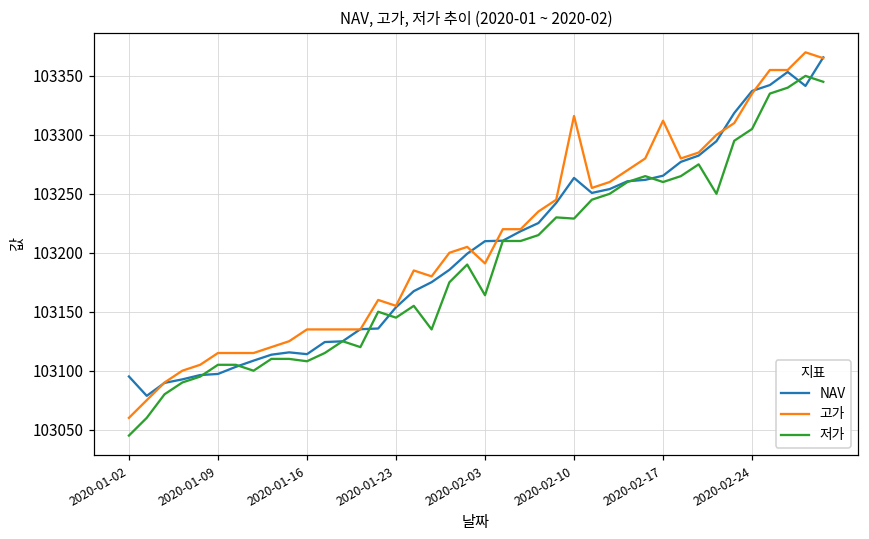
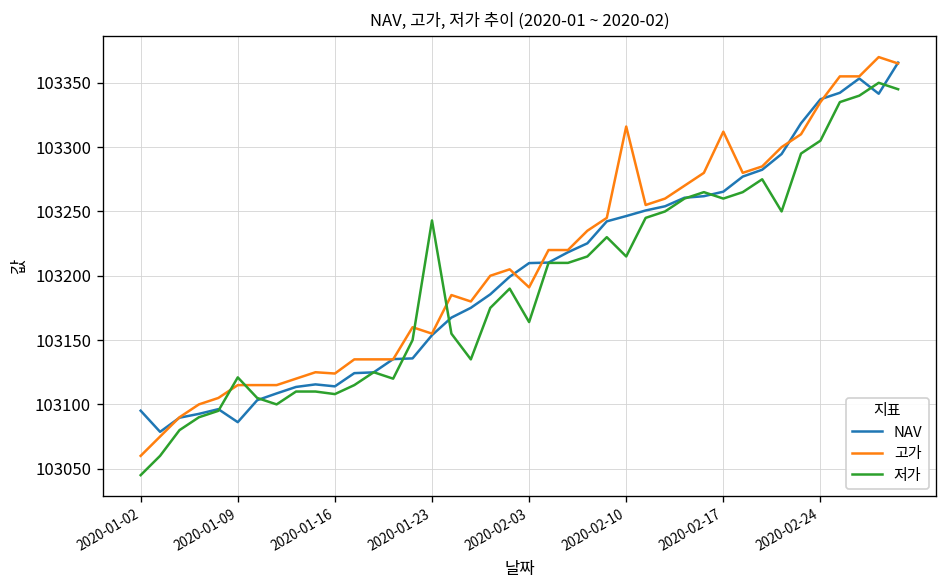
NAV, 2020-01-09: 103097 -> 103086
저가, 2020-01-09: 103105 -> 103121
고가, 2020-01-16: 103135 -> 103124
저가, 2020-01-23: 103145 -> 103243
NAV, 2020-02-10: 103263 -> 103246
저가, 2020-02-10: 103229 -> 103215
